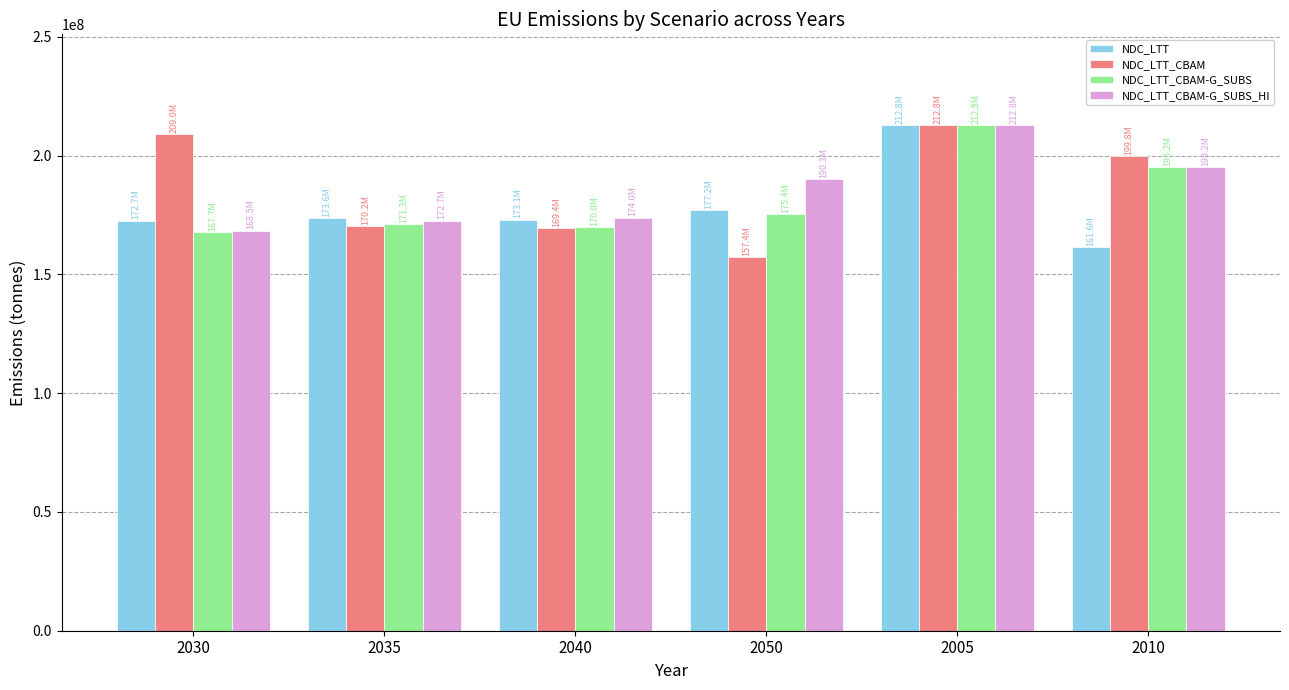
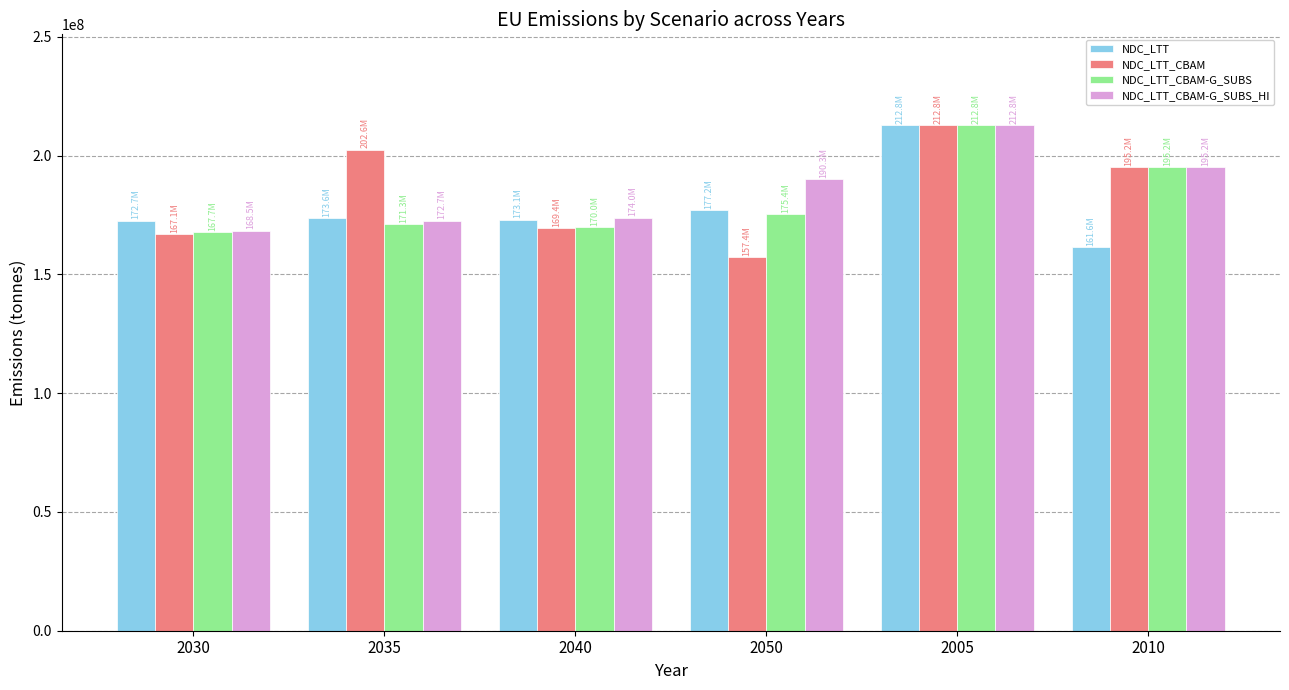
NDC_LTT_CBAM, 2030: 209.0M -> 167.1M
NDC_LTT_CBAM, 2035: 170.2M -> 202.6M
NDC_LTT_CBAM, 2010: 199.8M -> 195.2M
